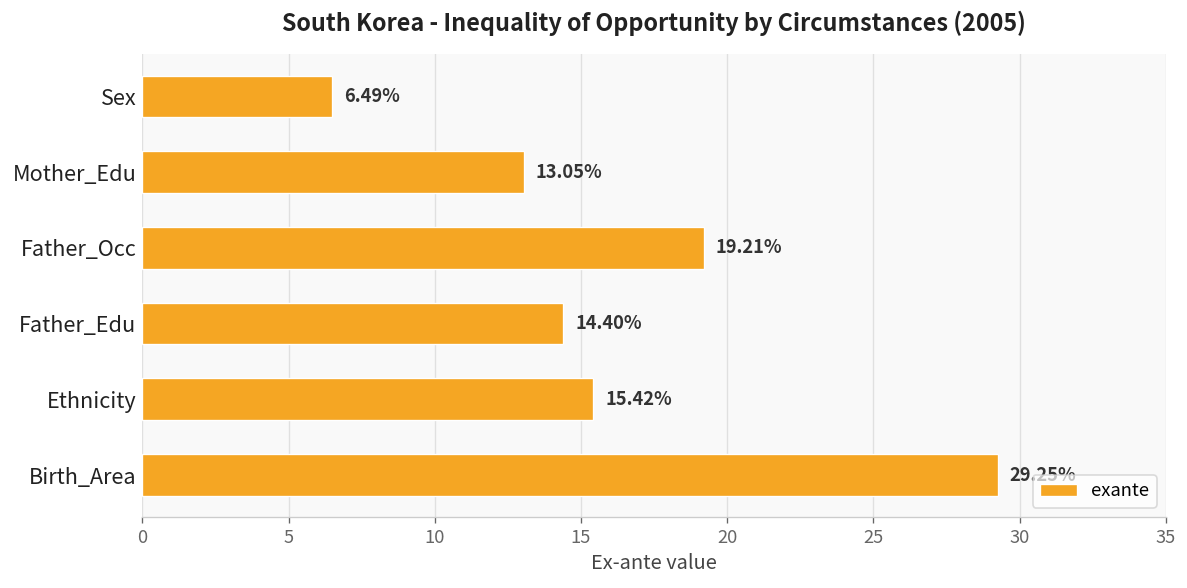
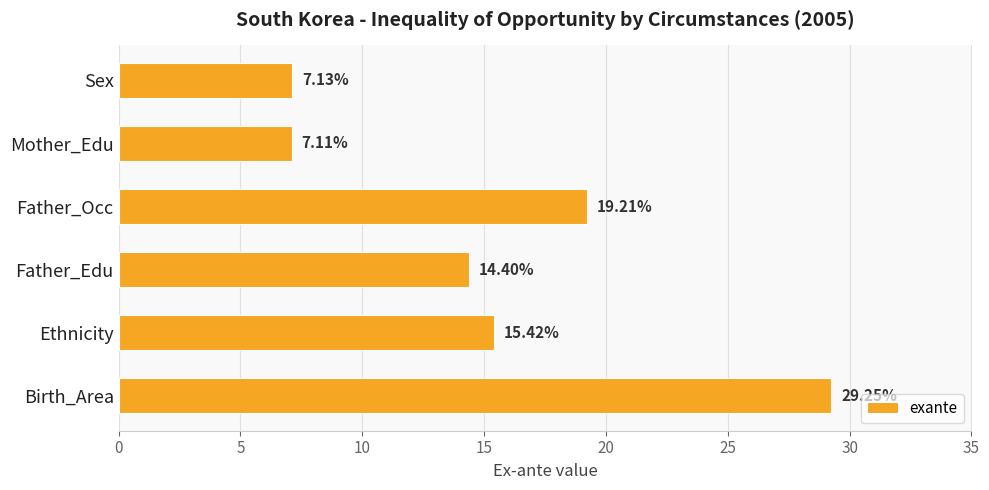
Sex: 6.49% -> 7.13%
Mother_Edu: 13.05% -> 7.11%
